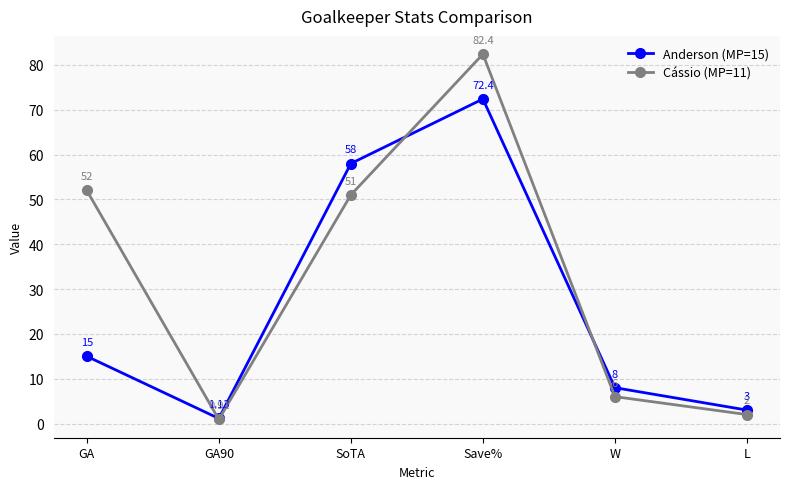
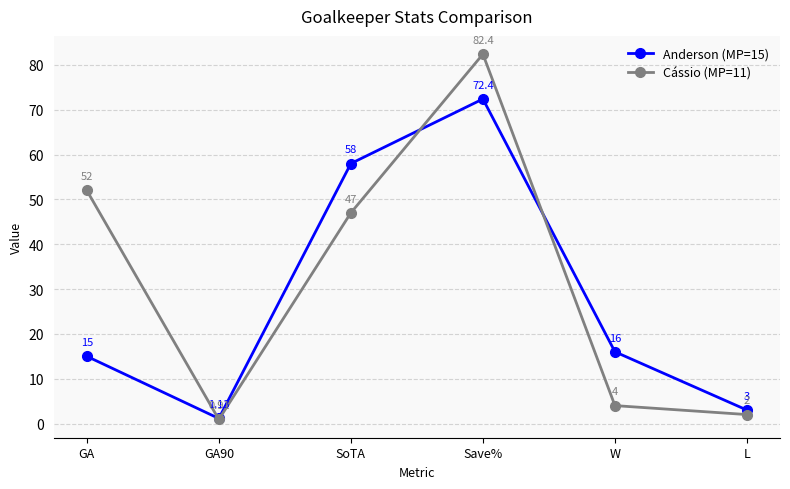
Cássio (MP=11), SoTA: 51 -> 47
Anderson (MP=15), W: 8 -> 16
Cássio (MP=11), W: 6 -> 4
